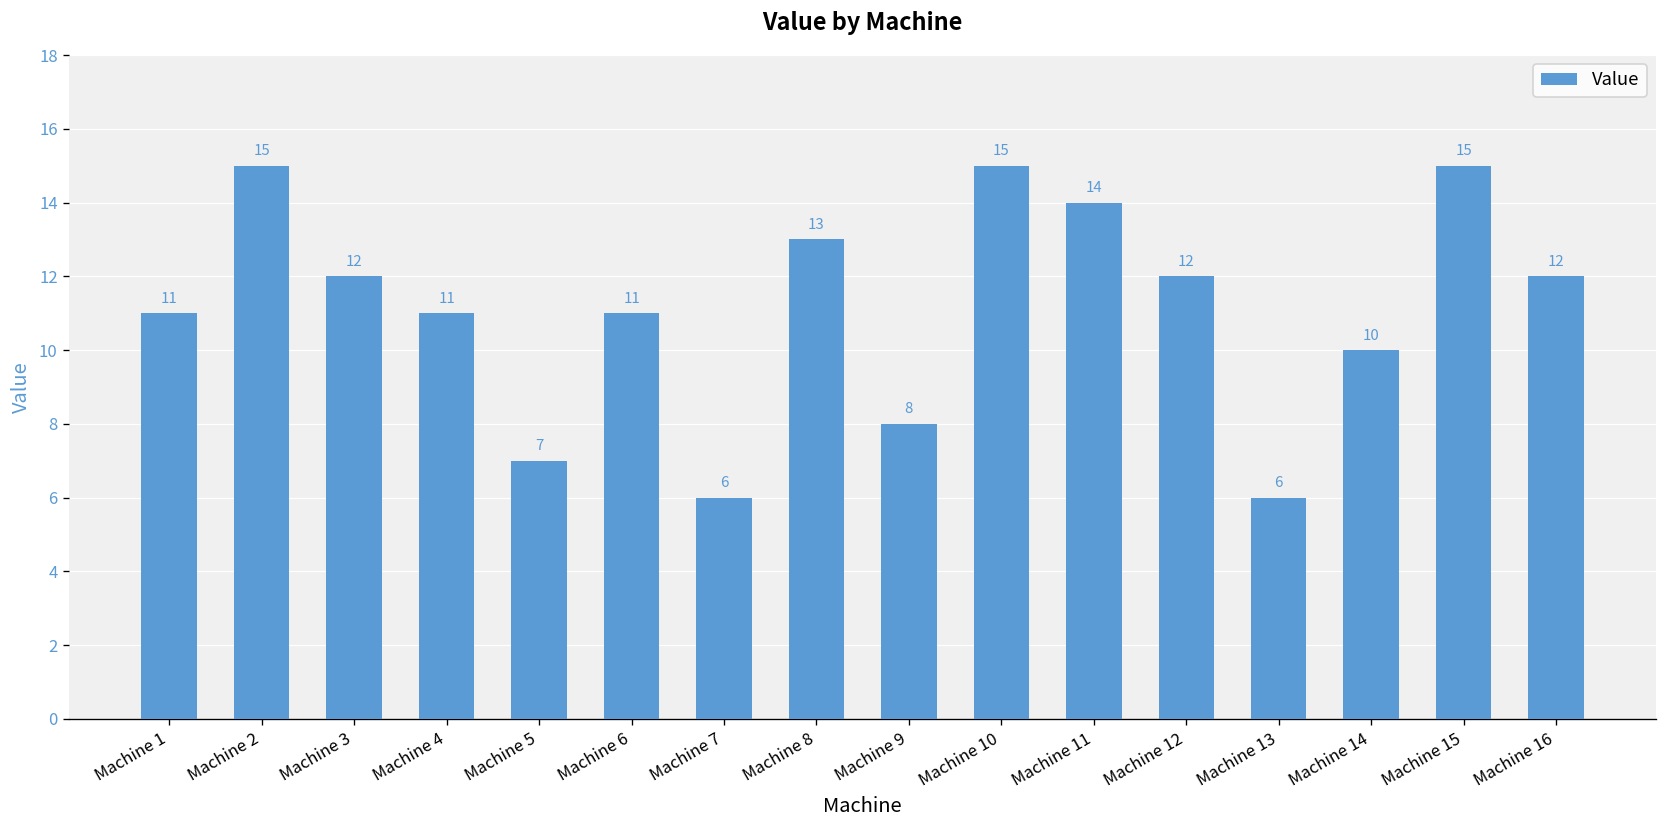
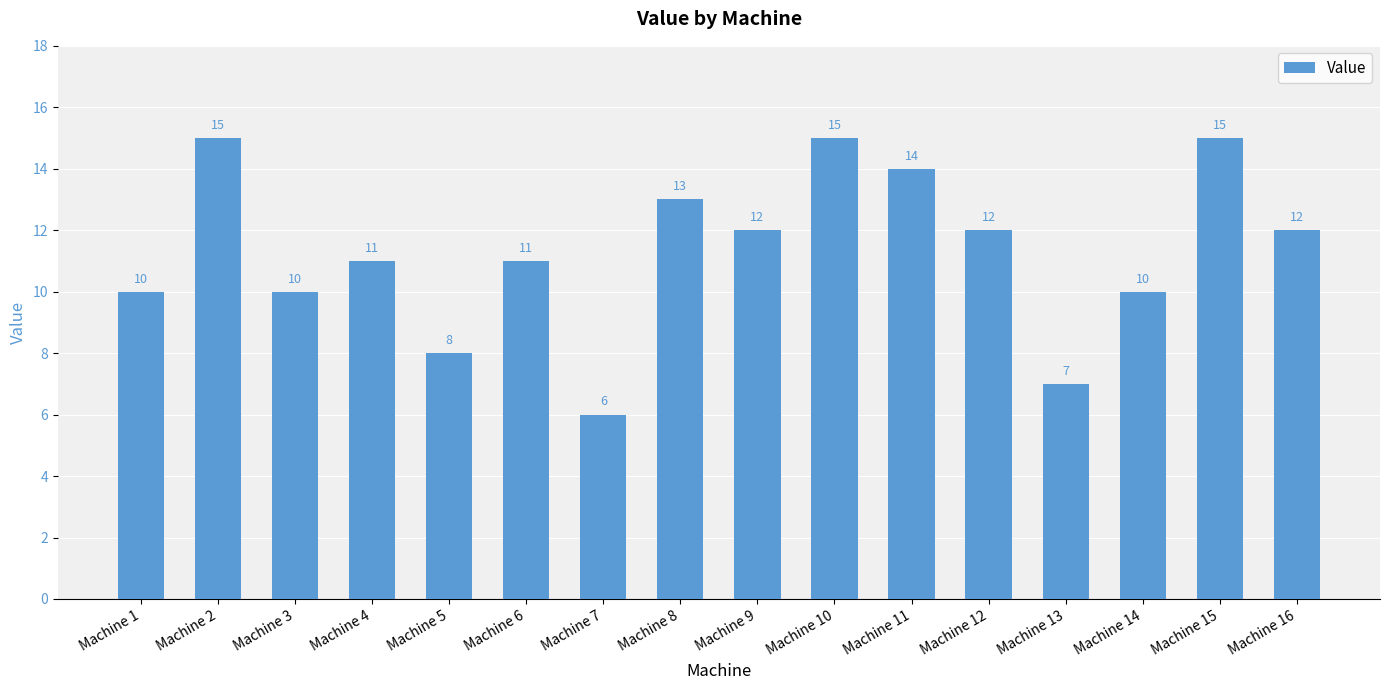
Machine 1: 11 -> 10
Machine 3: 12 -> 10
Machine 5: 7 -> 8
Machine 9: 8 -> 12
Machine 13: 6 -> 7
